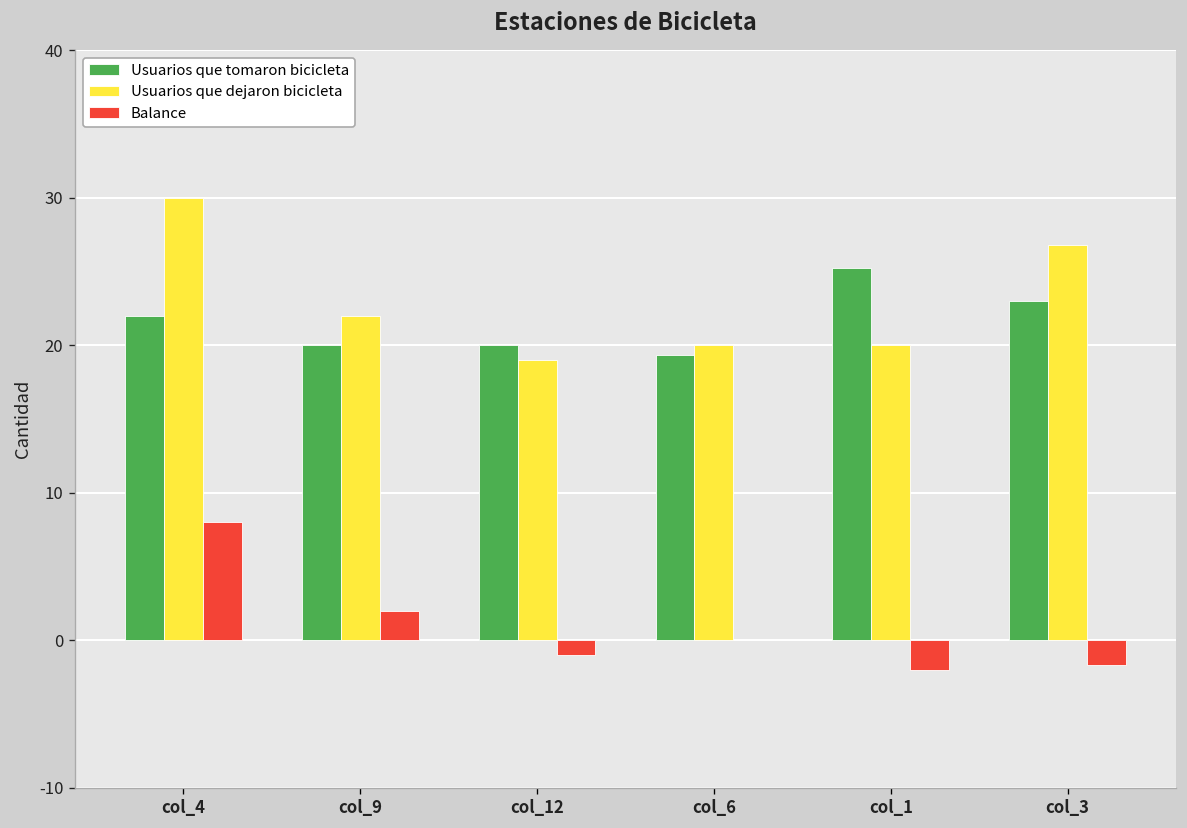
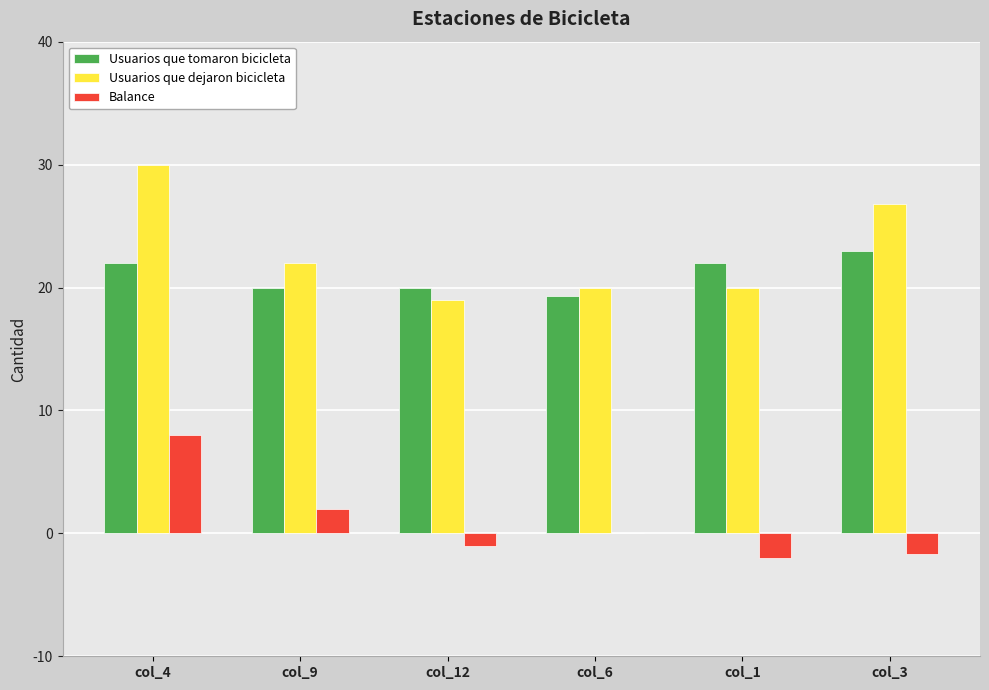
Usuarios que tomaron bicicleta, col_1: 25.2 -> 22.0
